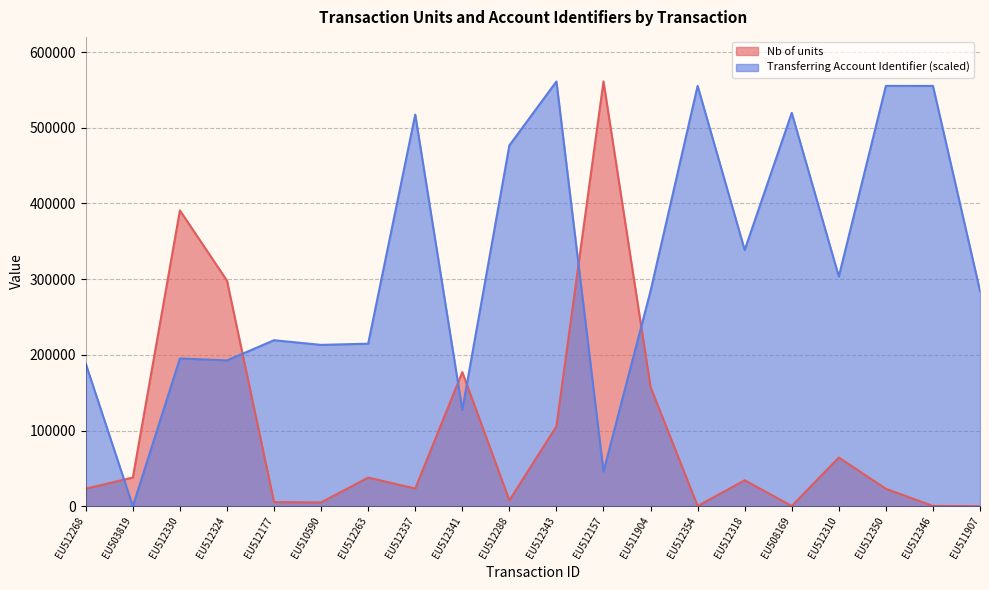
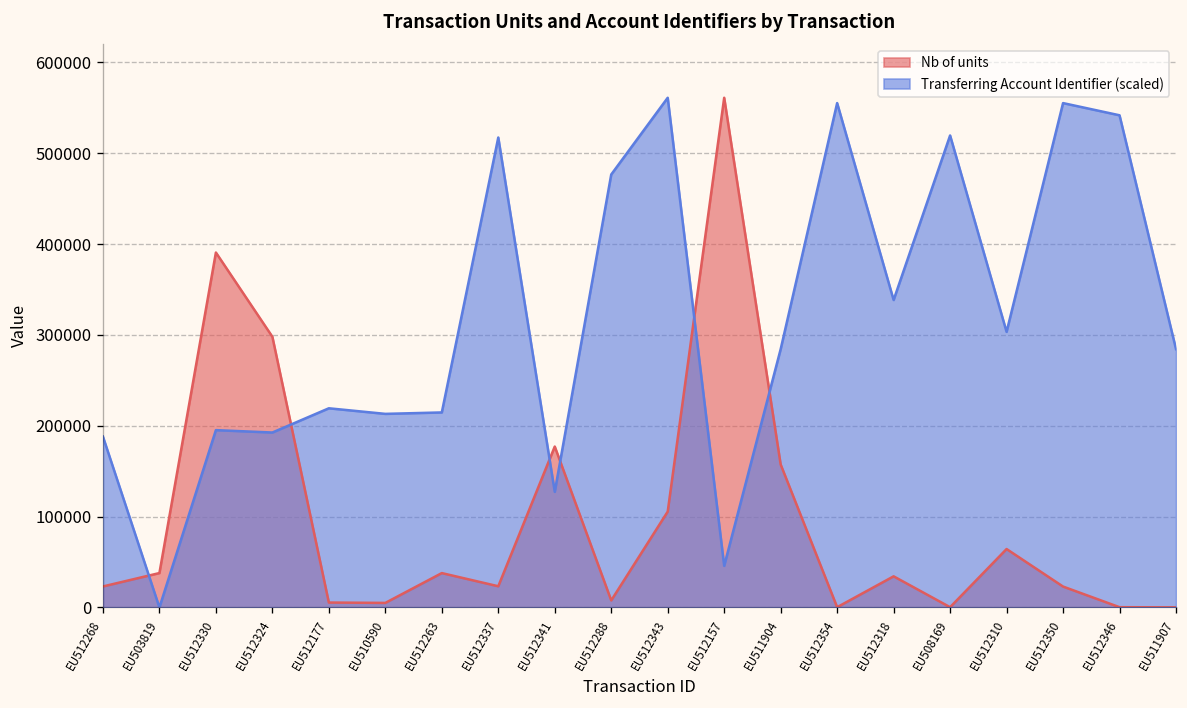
Transferring Account Identifier (scaled), EU512346: 560000 -> 540000
